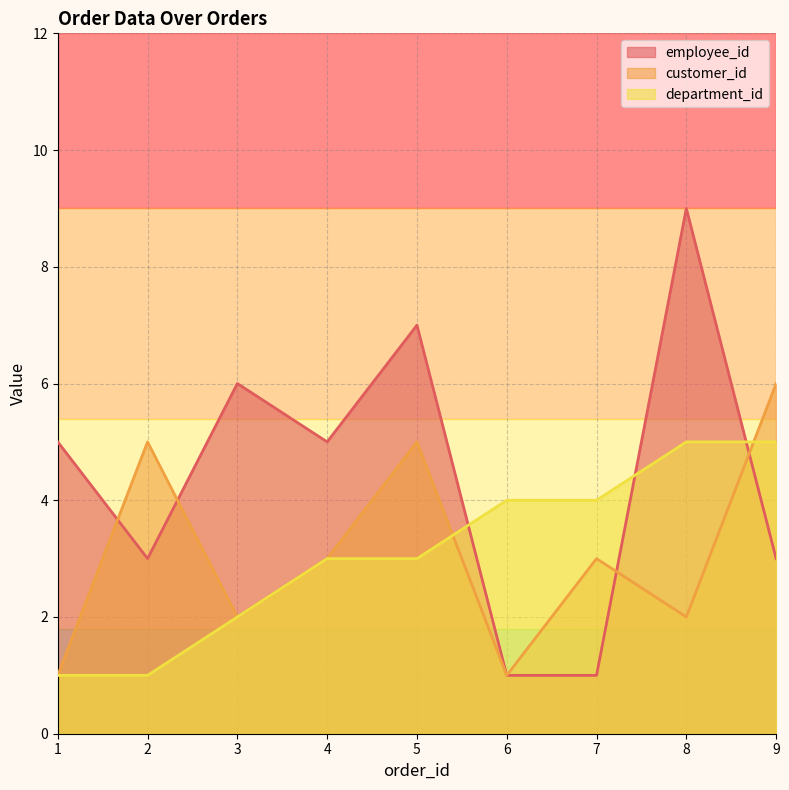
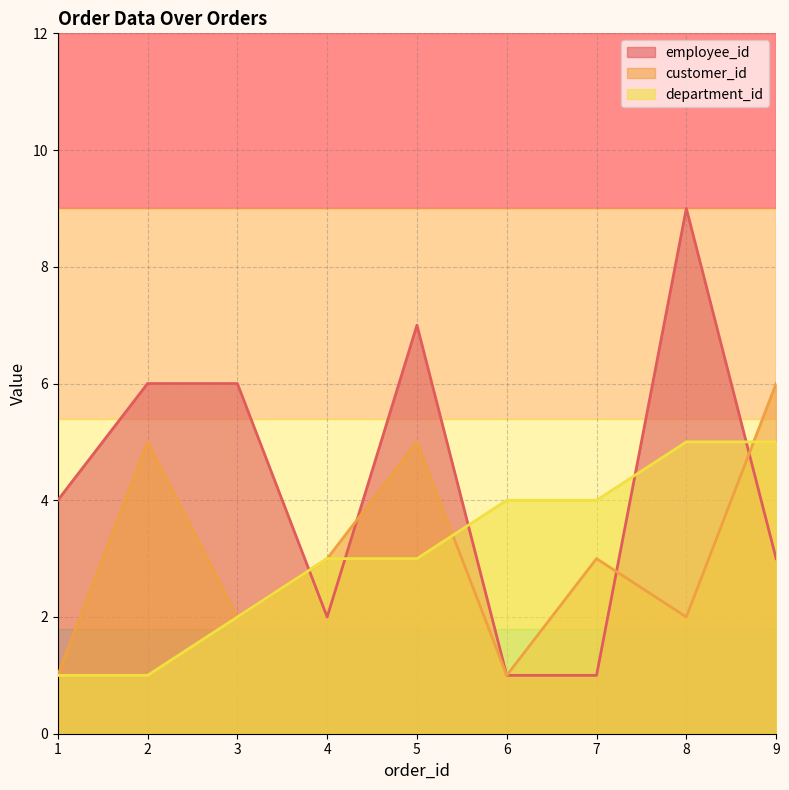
employee_id, 1: 5 -> 4
employee_id, 2: 3 -> 6
employee_id, 4: 5 -> 2
